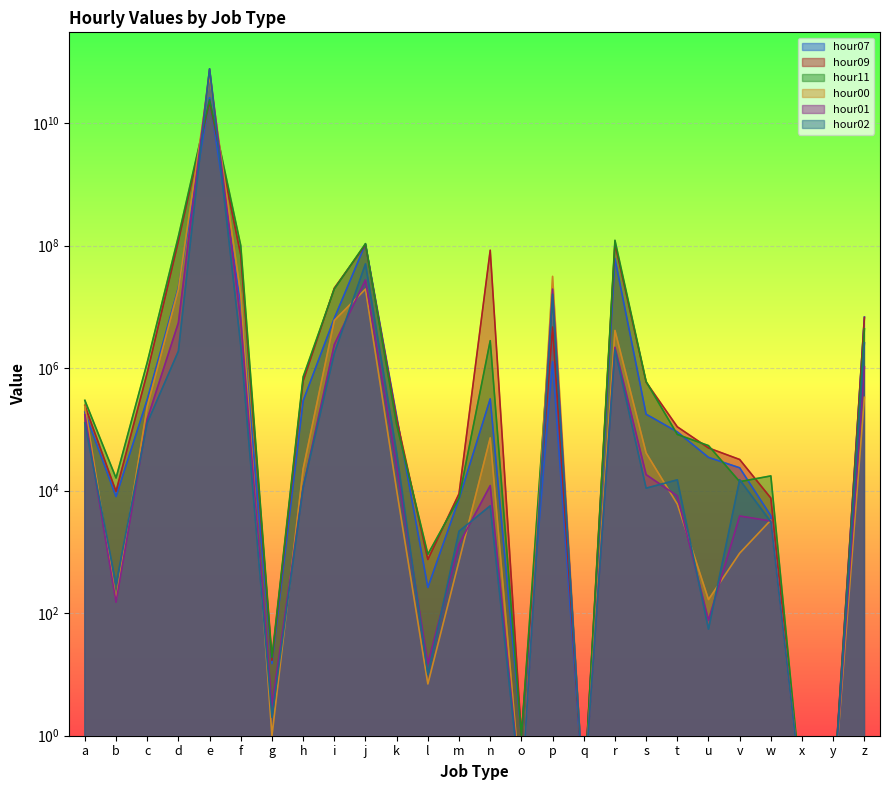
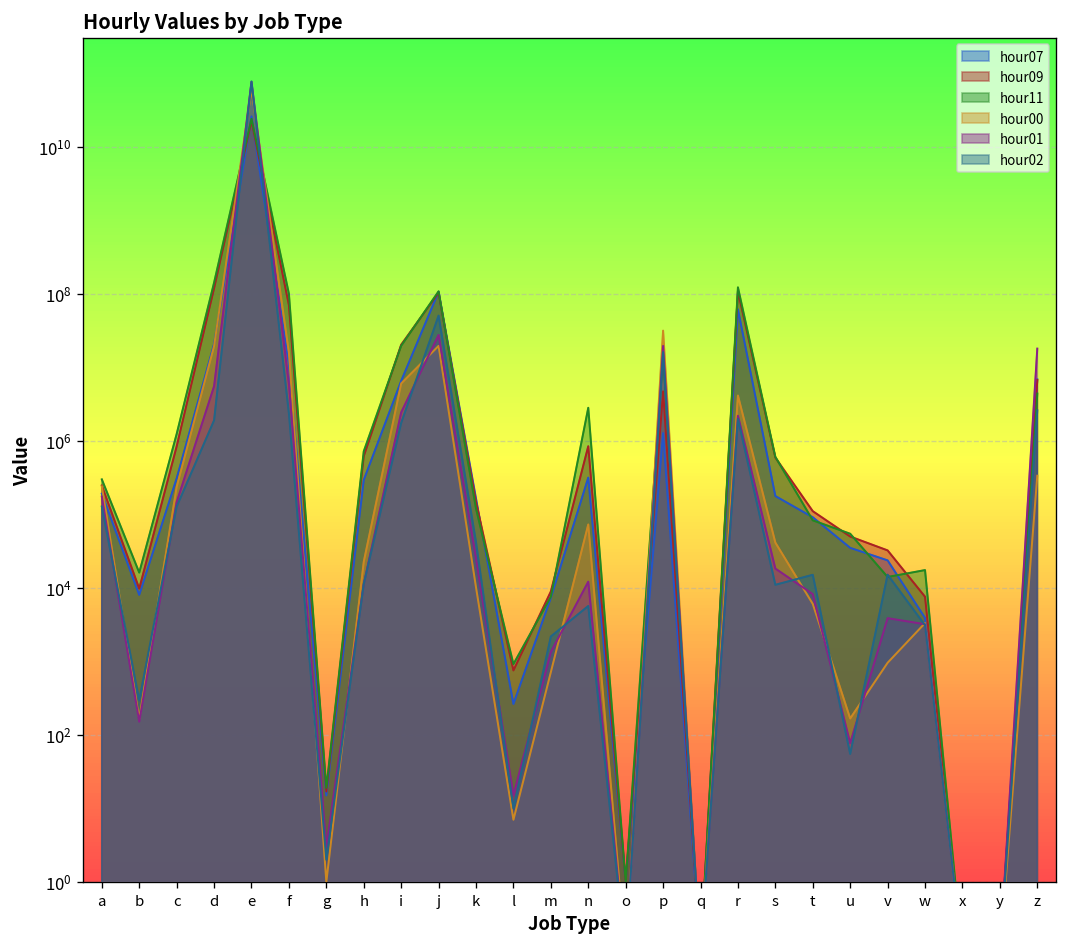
hour09, n: 80000000 -> 800000
hour01, z: 1000000 -> 18000000
